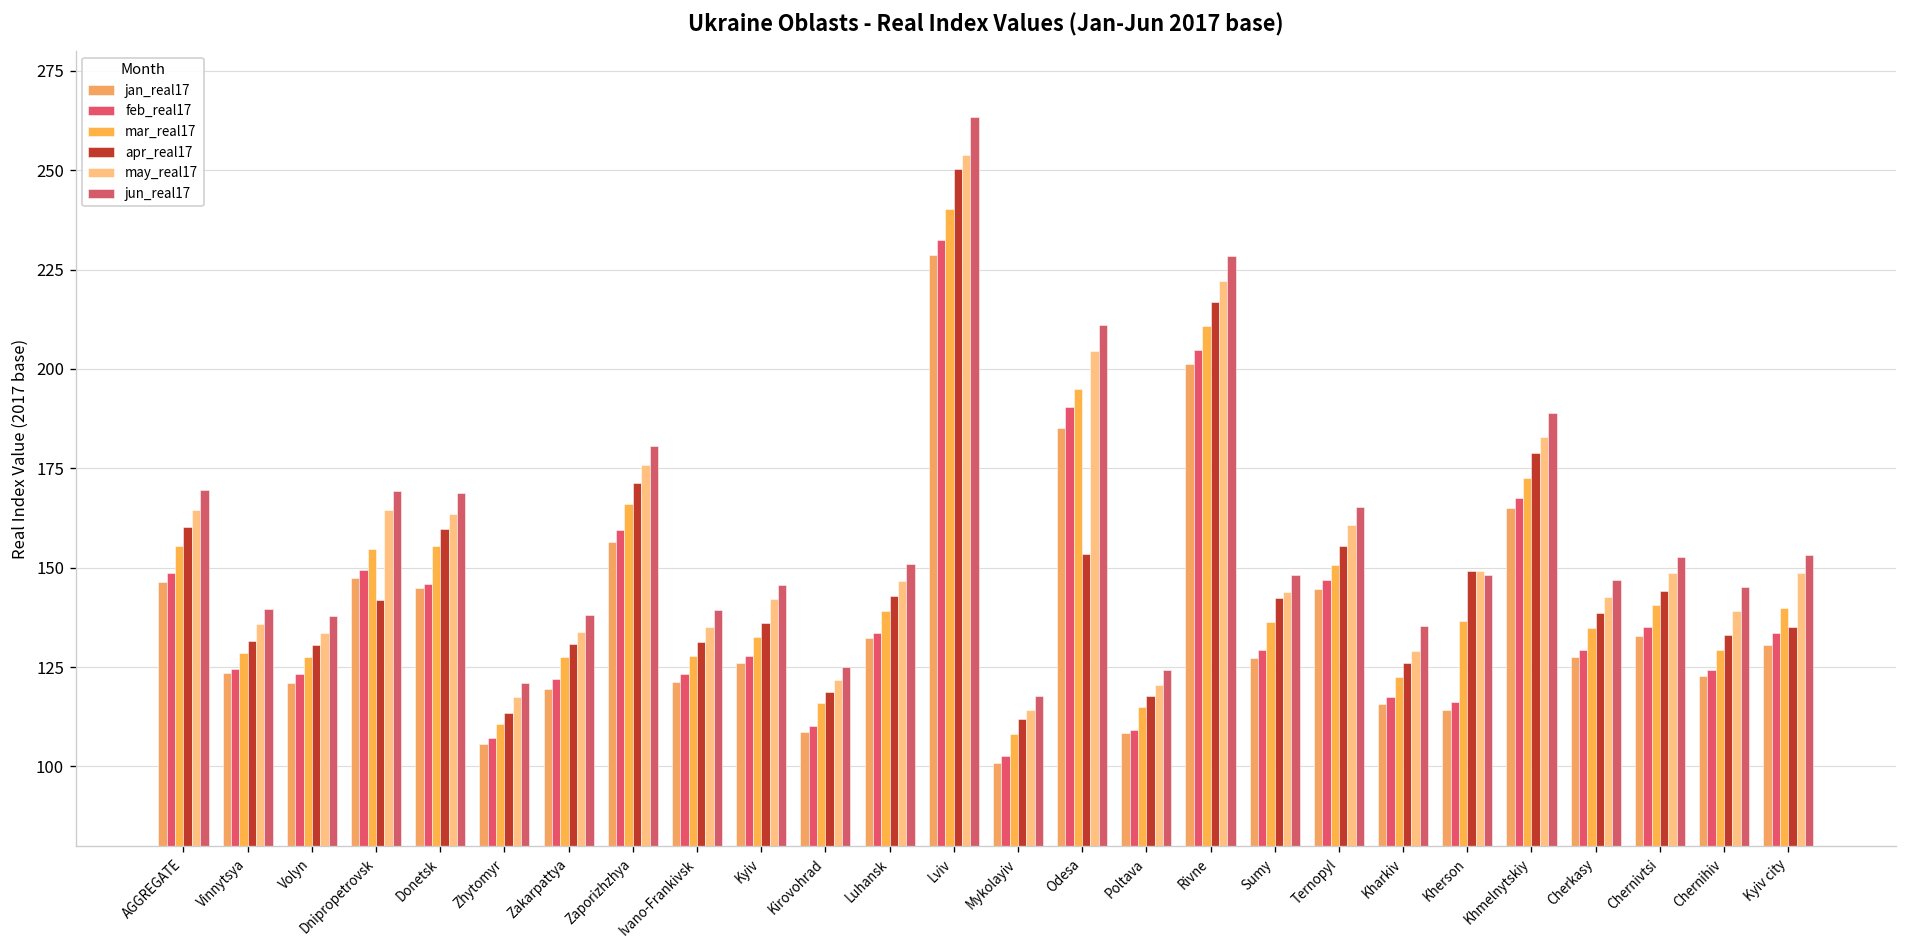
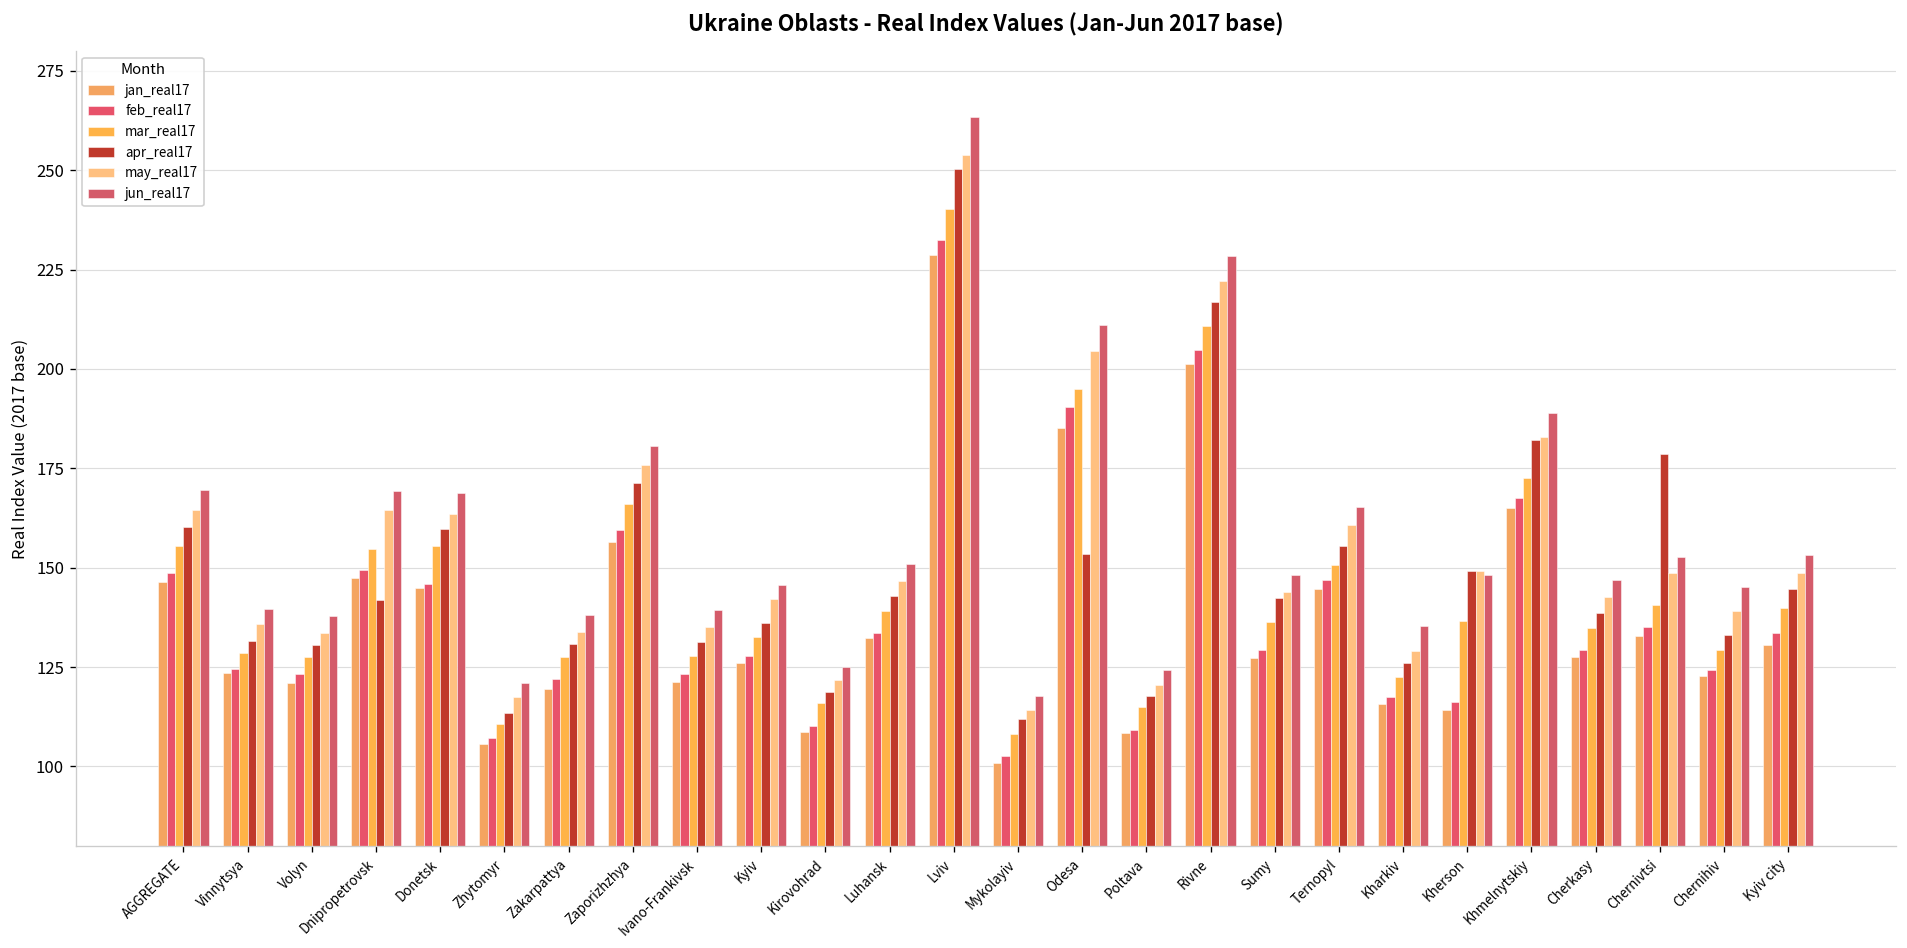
apr_real17, Khmelnytskiy: 179 -> 182
apr_real17, Chernivtsi: 144 -> 179
apr_real17, Kyiv city: 135 -> 145
